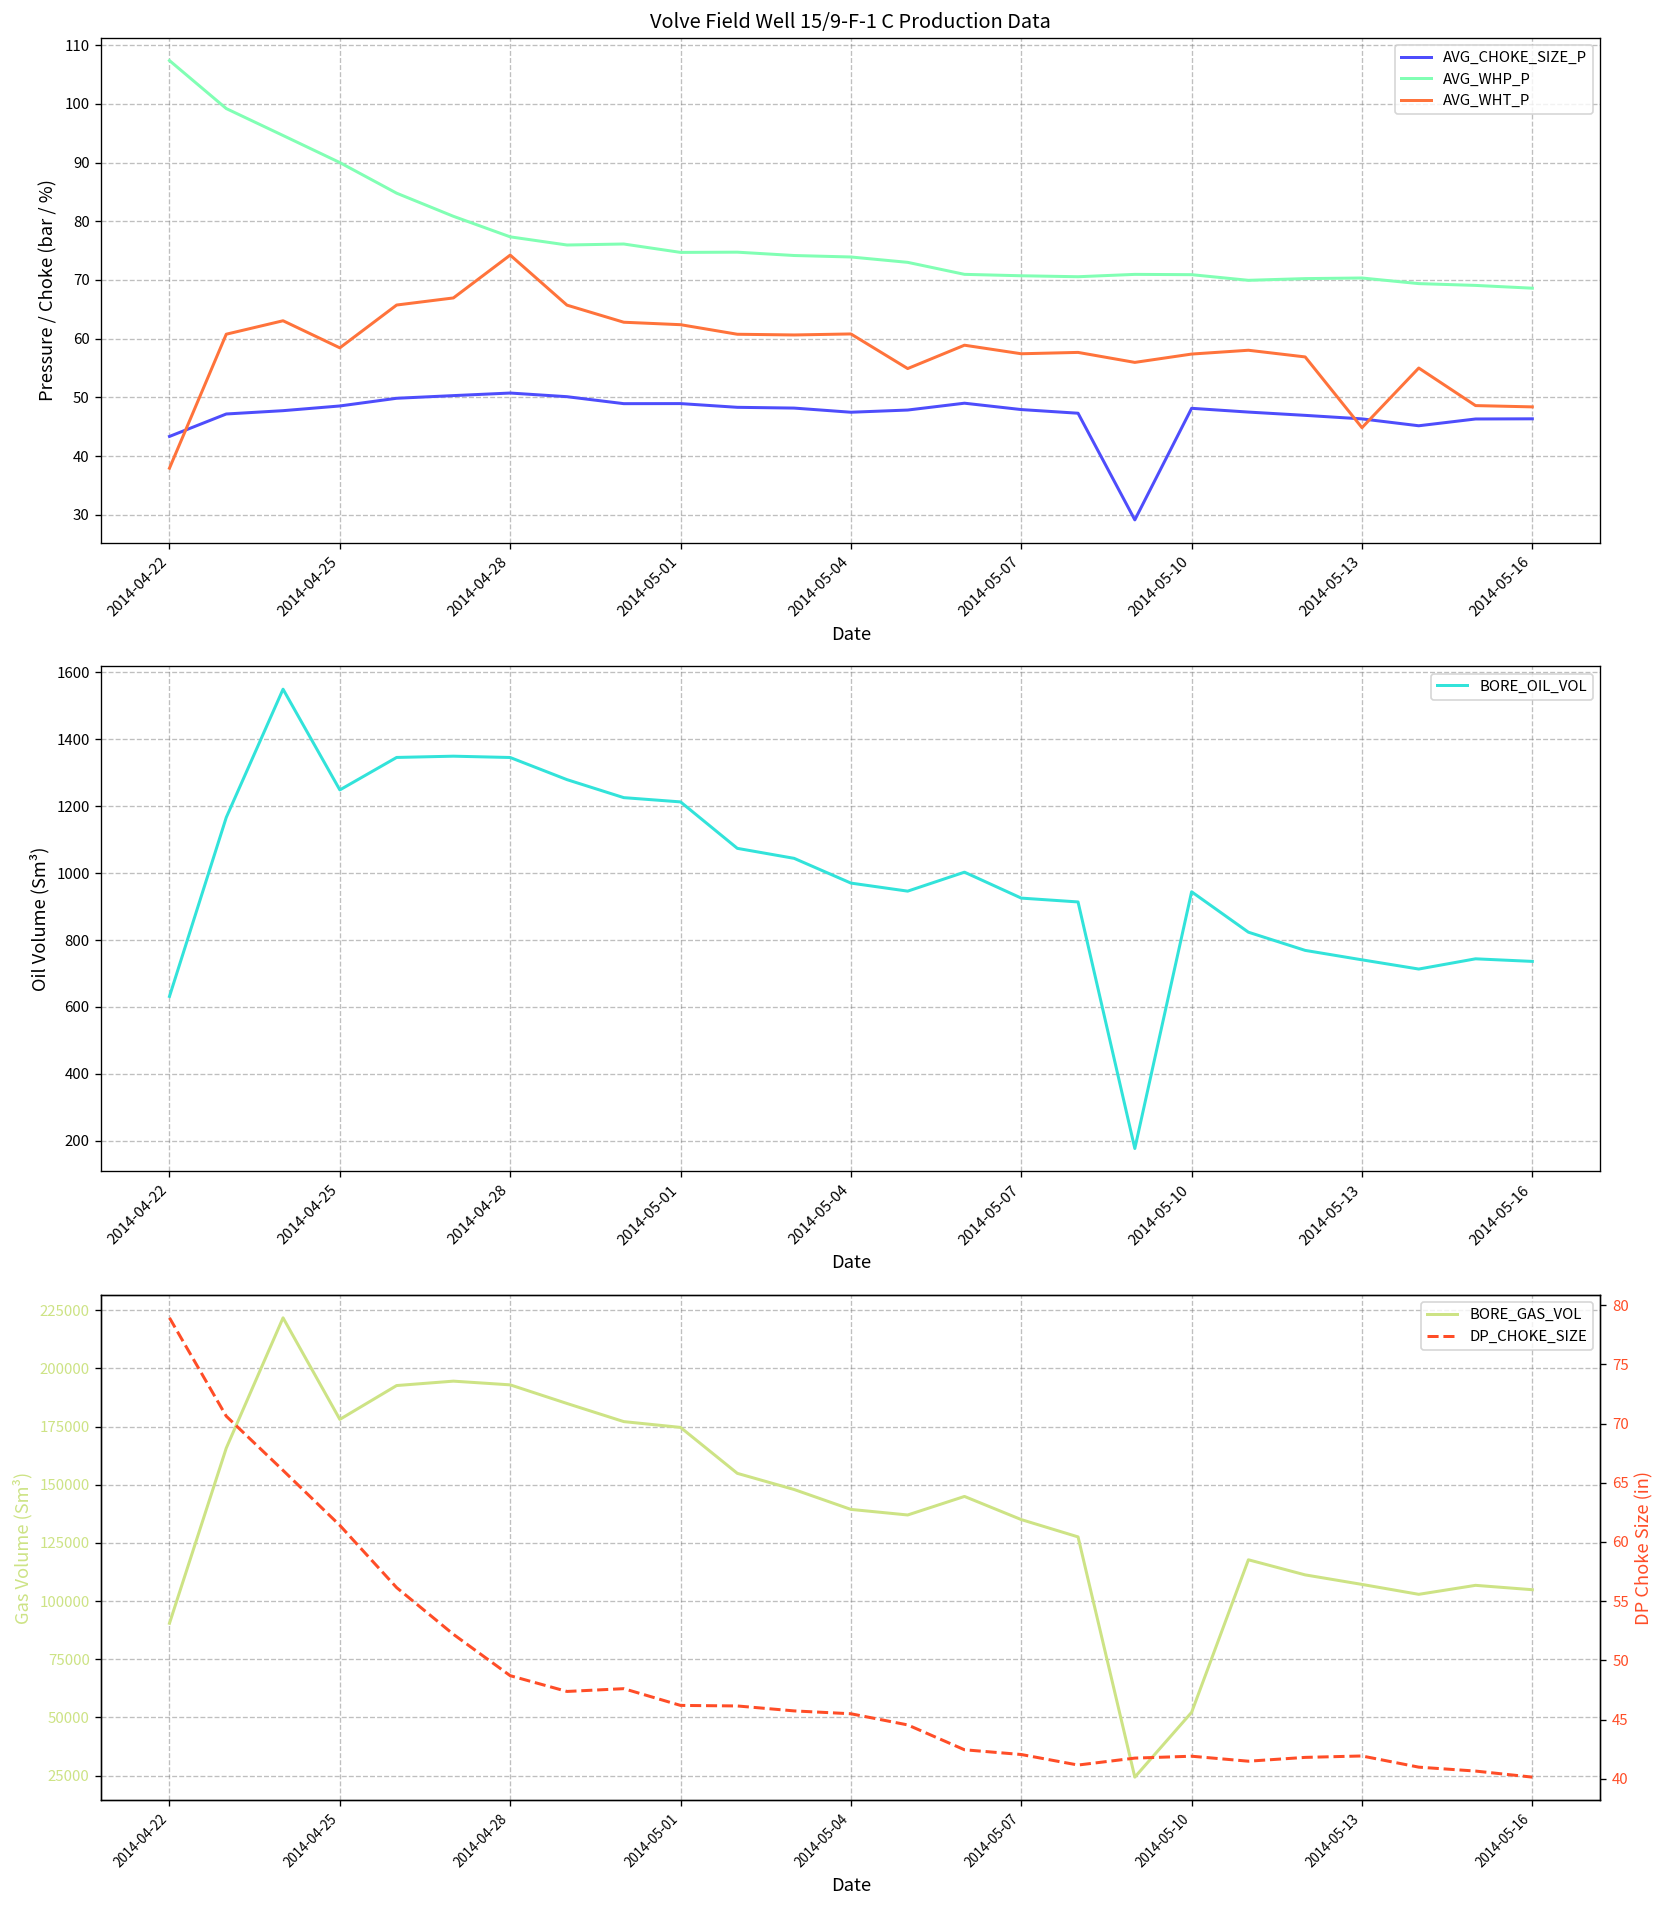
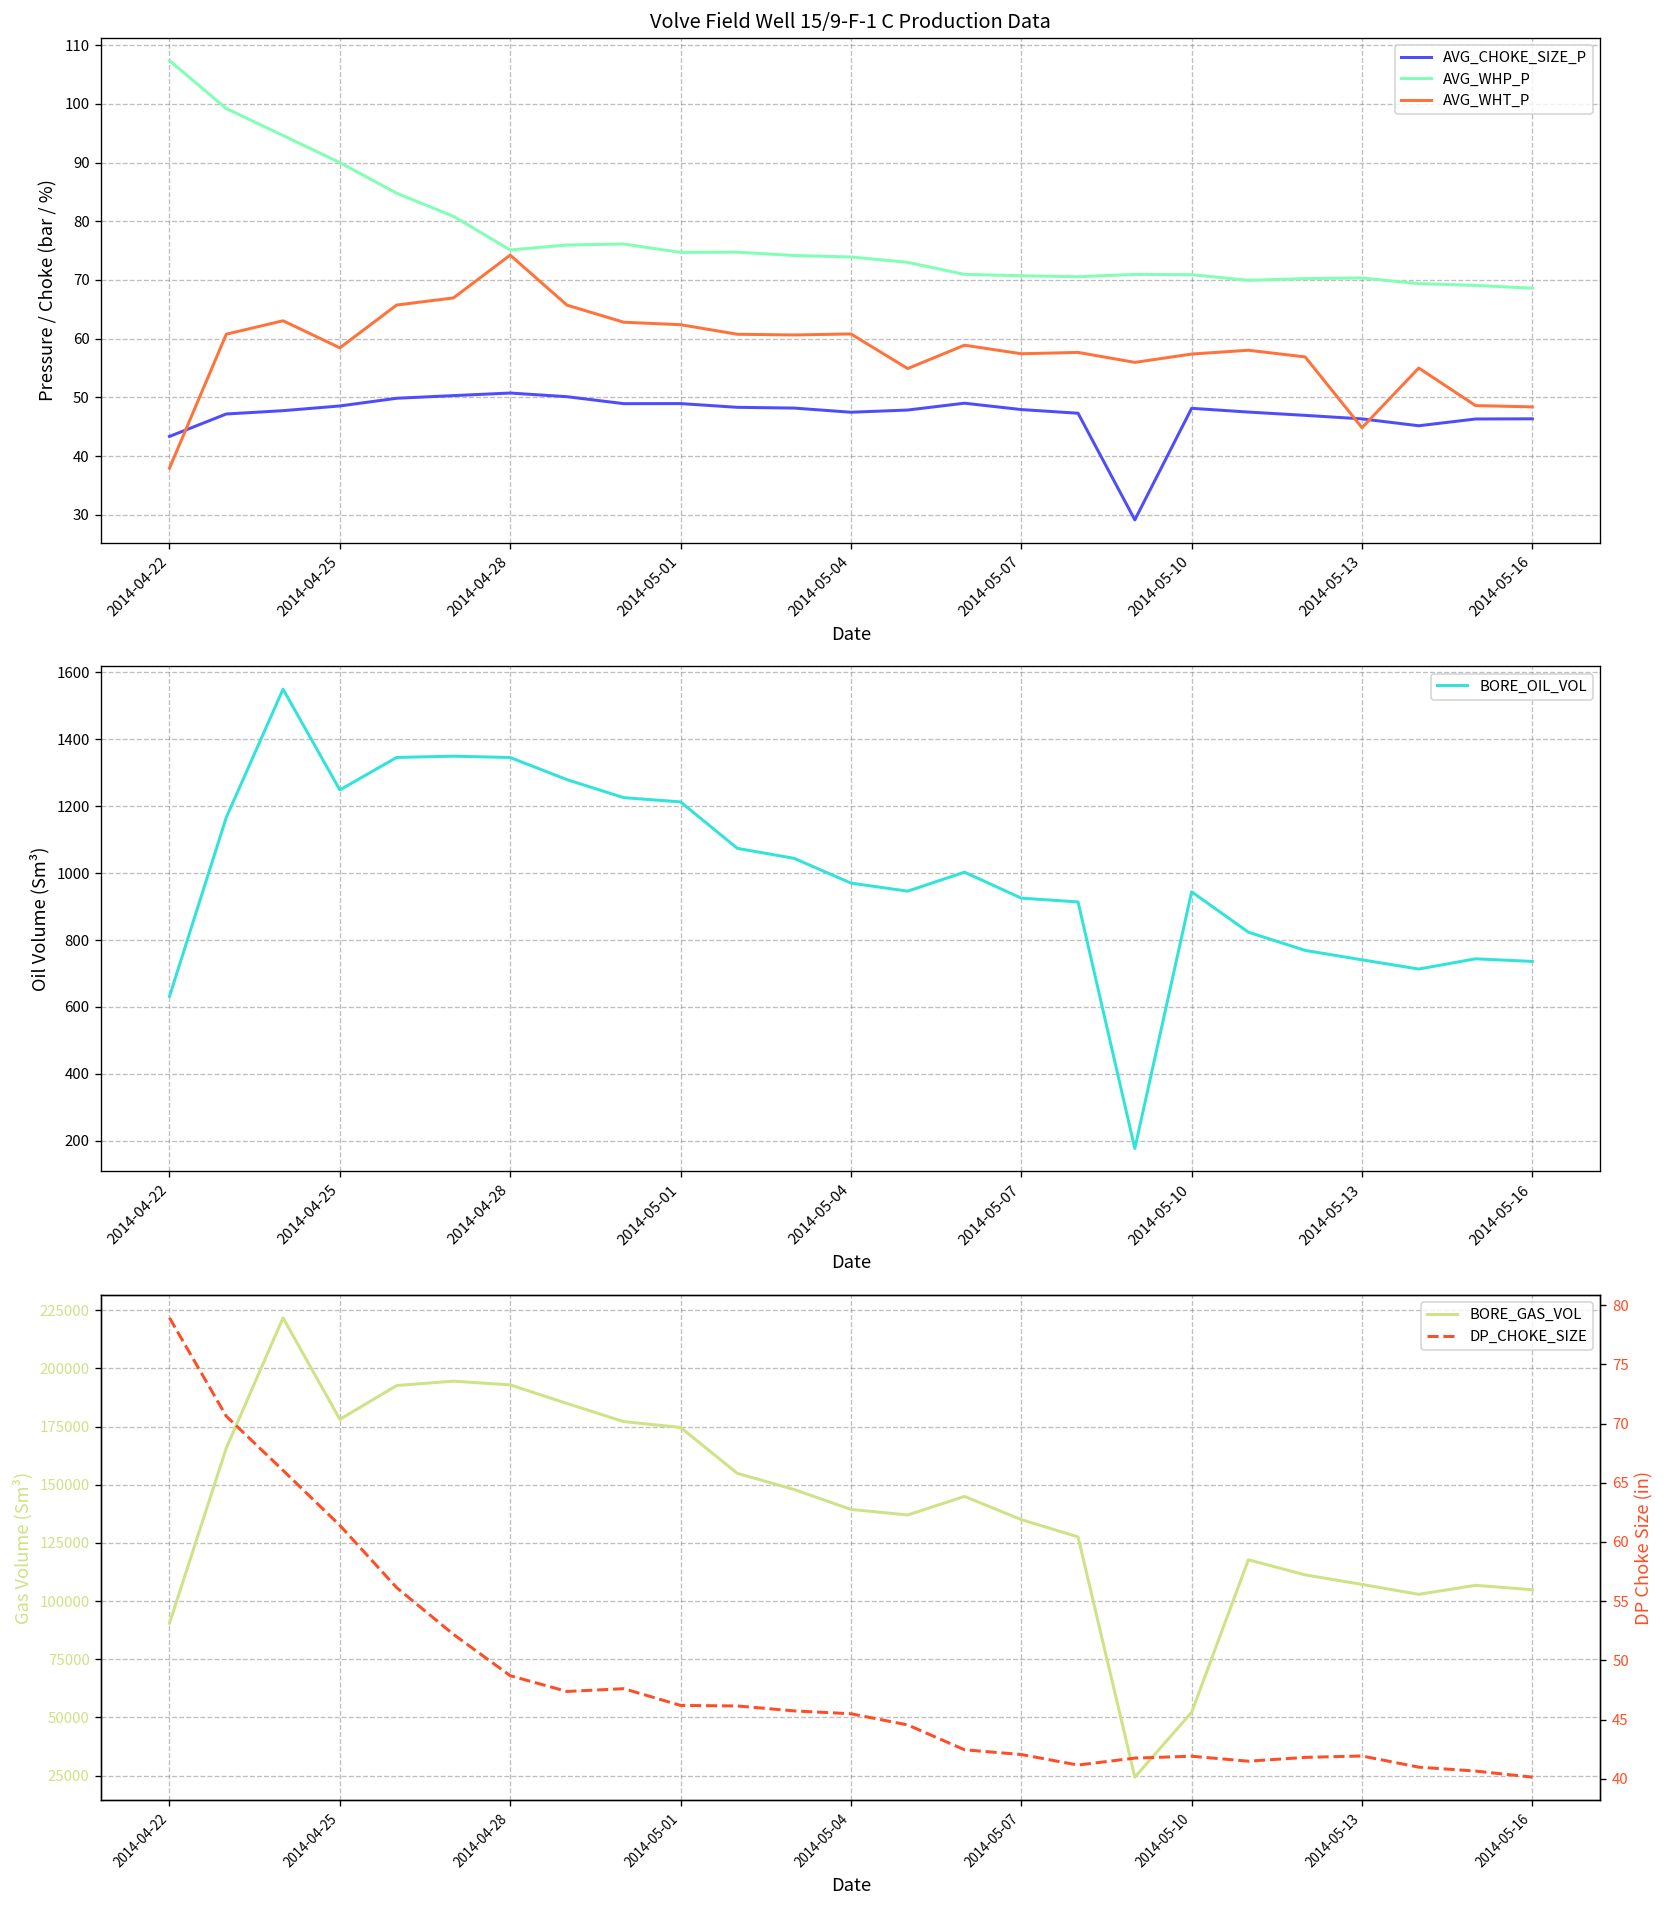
Volve Field Well 15/9-F-1 C Production Data, AVG_WHP_P, 2014-04-28: 77 -> 75
